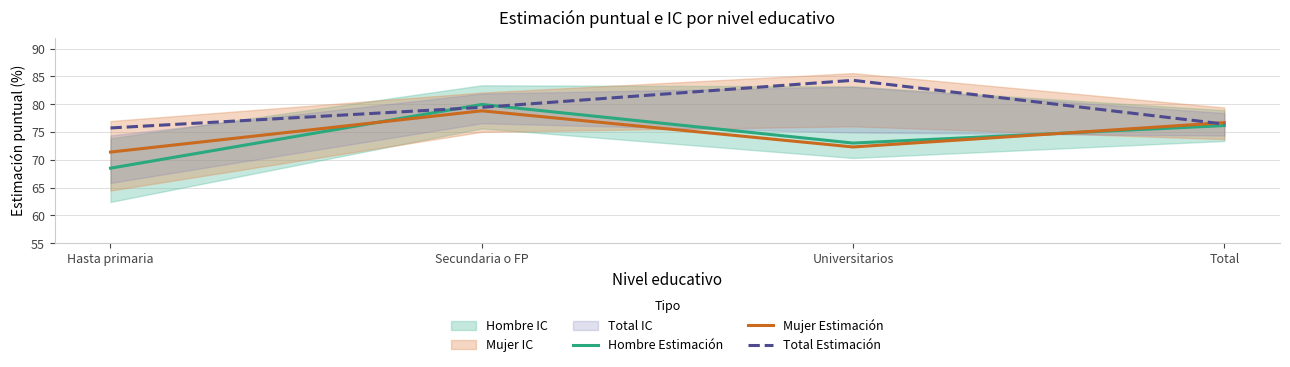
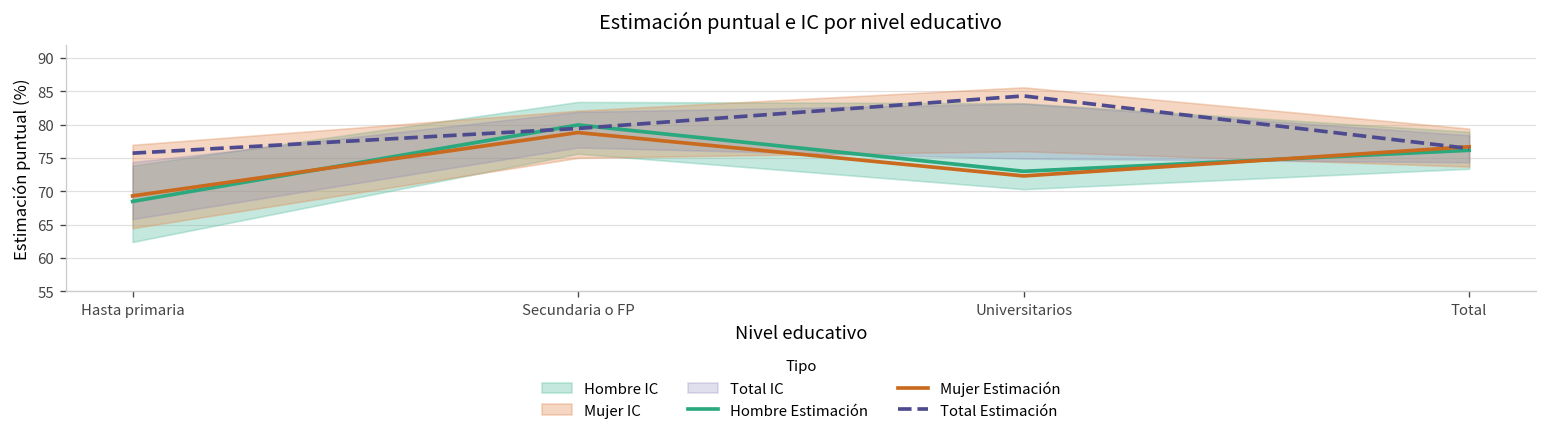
Mujer Estimación, Hasta primaria: 71 -> 69
